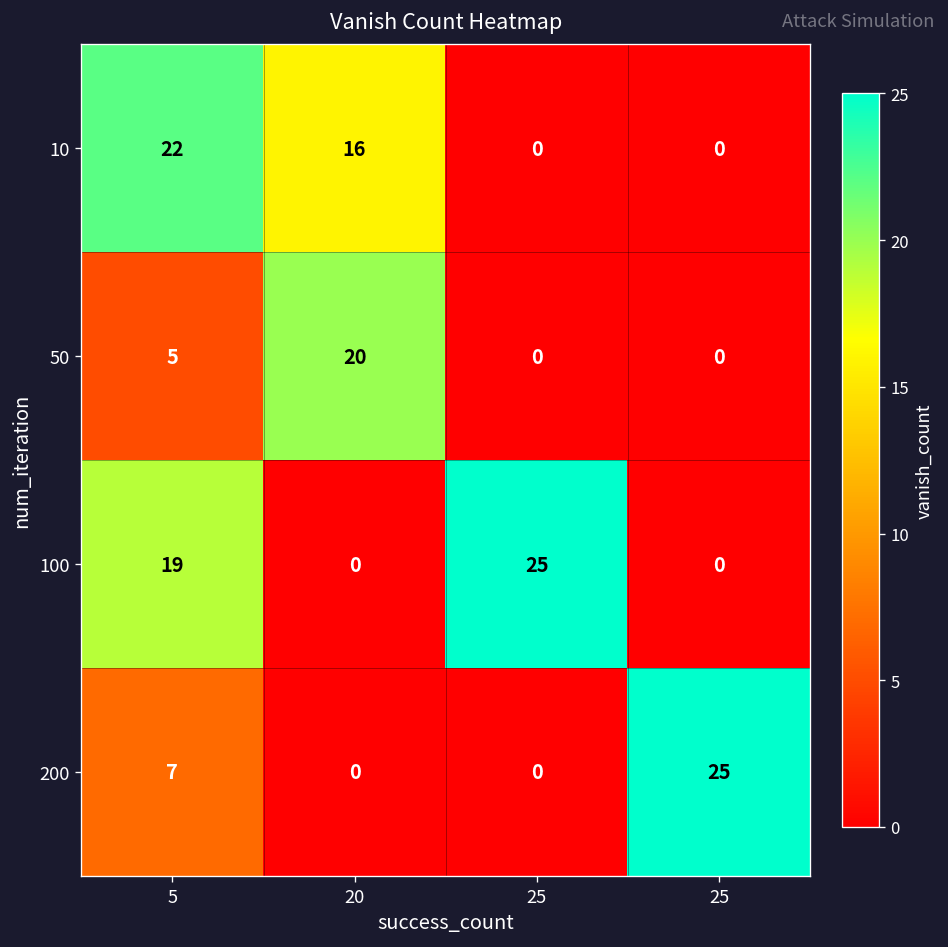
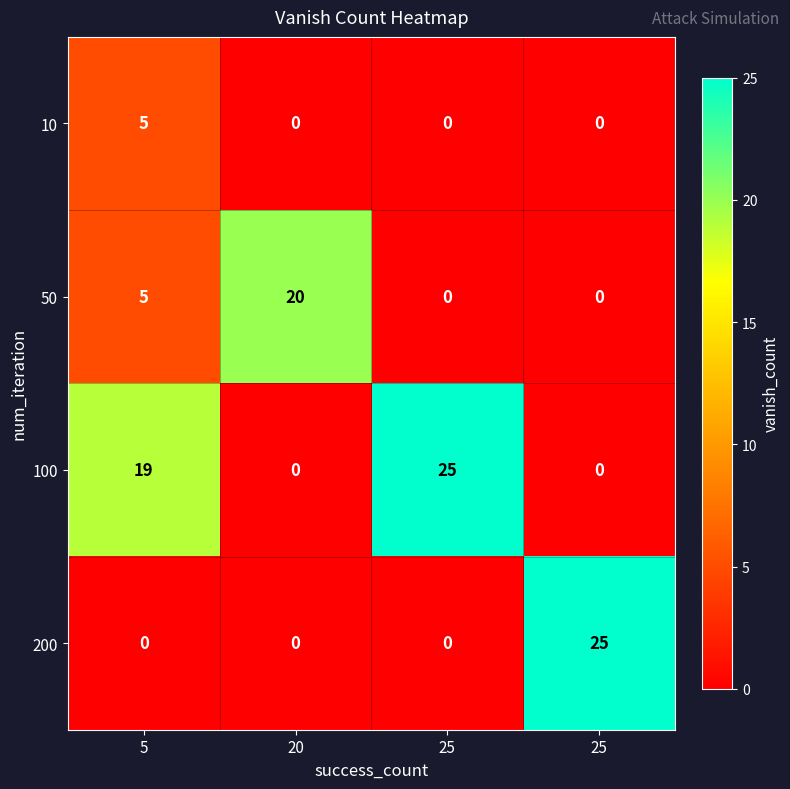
10, 5: 22 -> 5
10, 20: 16 -> 0
200, 5: 7 -> 0
